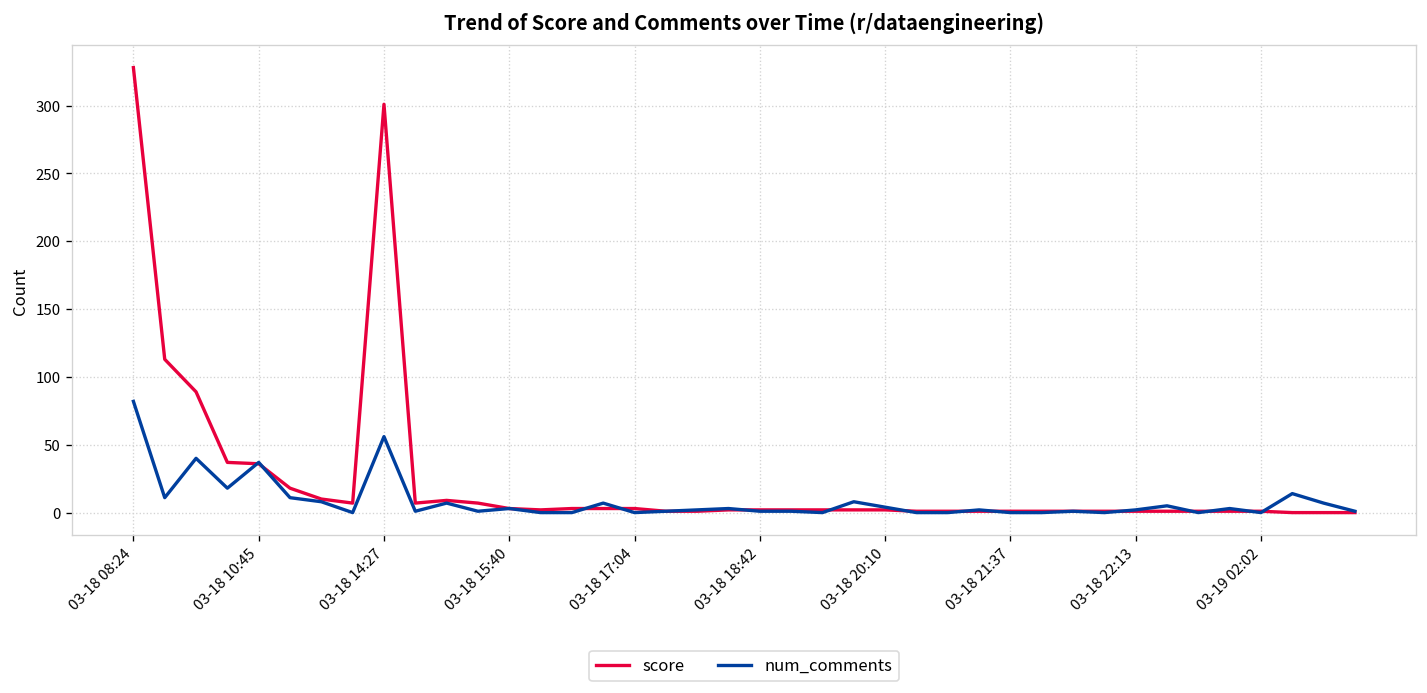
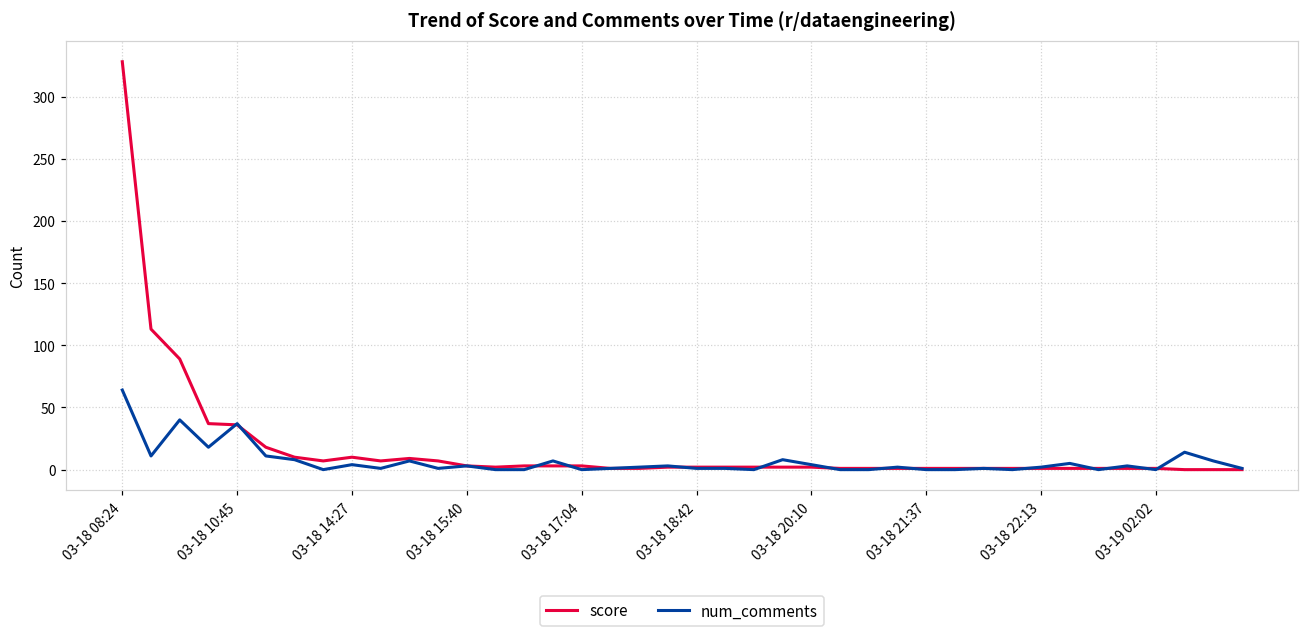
num_comments, 03-18 08:24: 82 -> 64
score, 03-18 14:27: 301 -> 10
num_comments, 03-18 14:27: 56 -> 4
